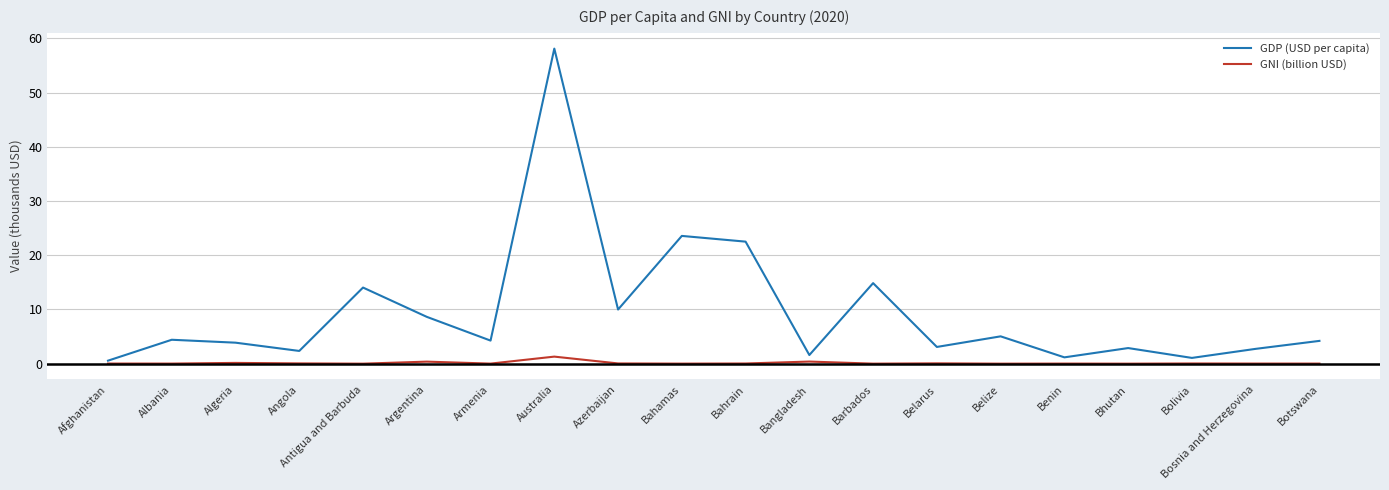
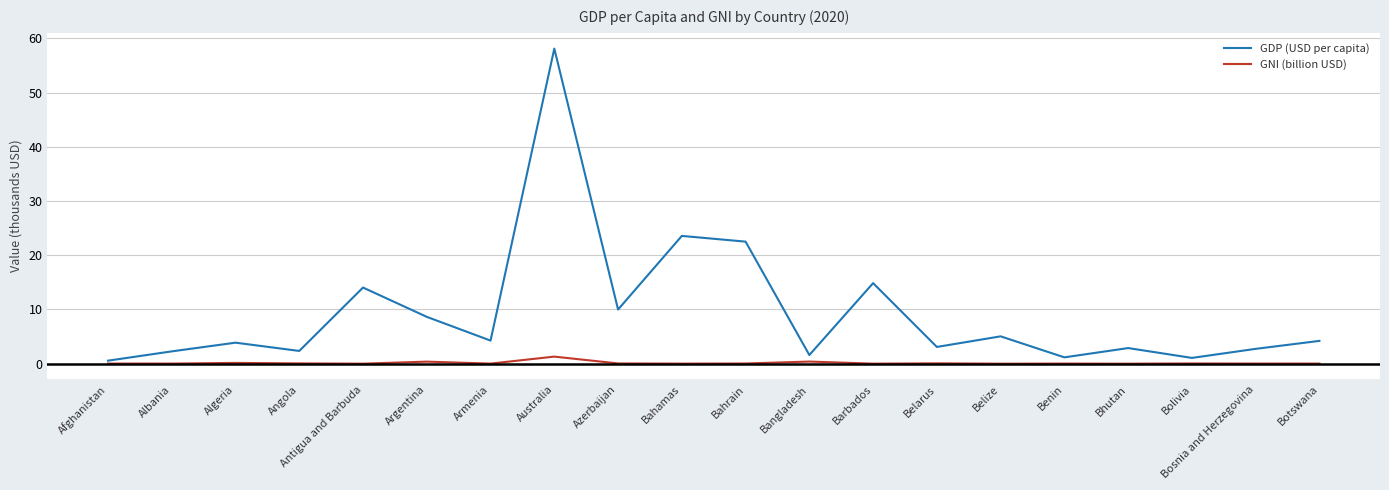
GDP (USD per capita), Albania: 4 -> 2
